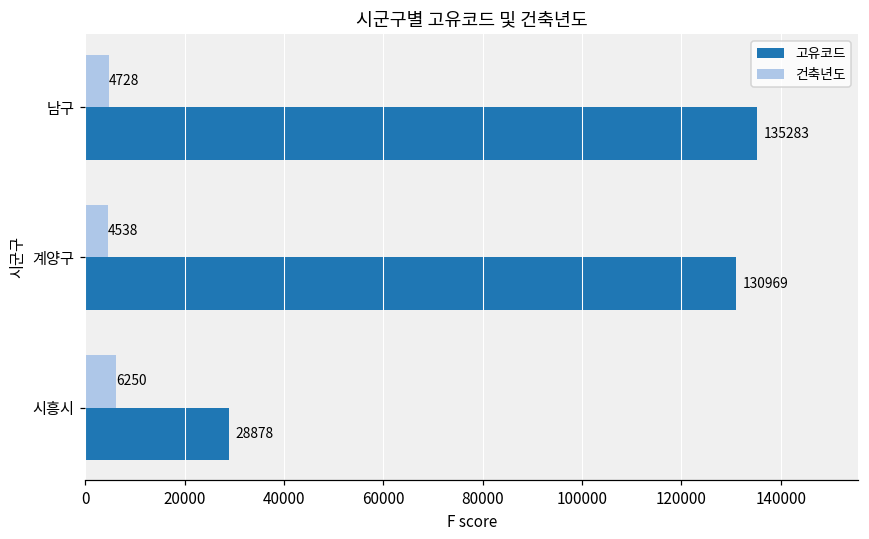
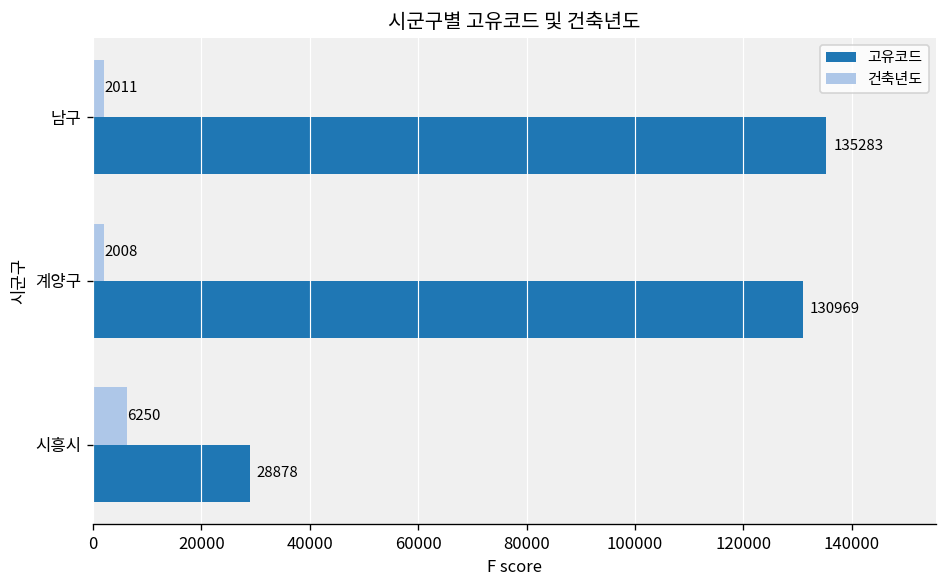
건축년도, 남구: 4728 -> 2011
건축년도, 계양구: 4538 -> 2008
